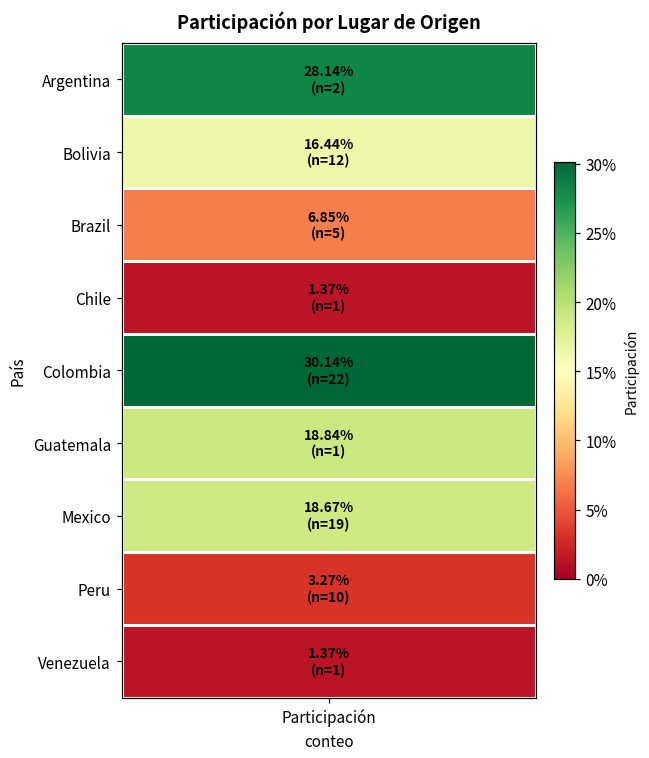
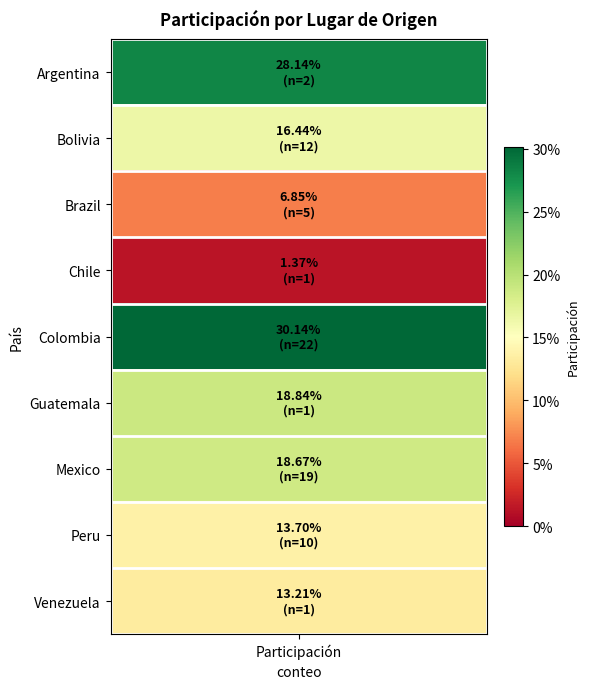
Peru, Participación: 3.27% -> 13.70%
Venezuela, Participación: 1.37% -> 13.21%
